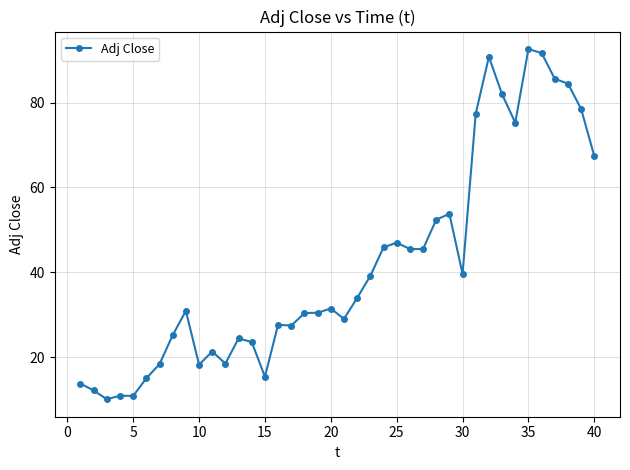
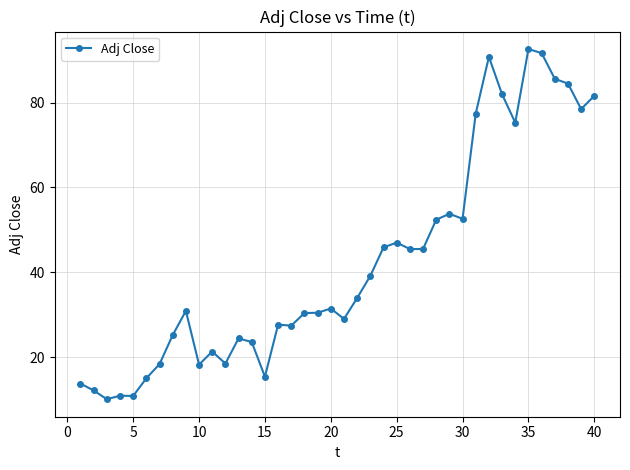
30: 40 -> 53
40: 67 -> 82
